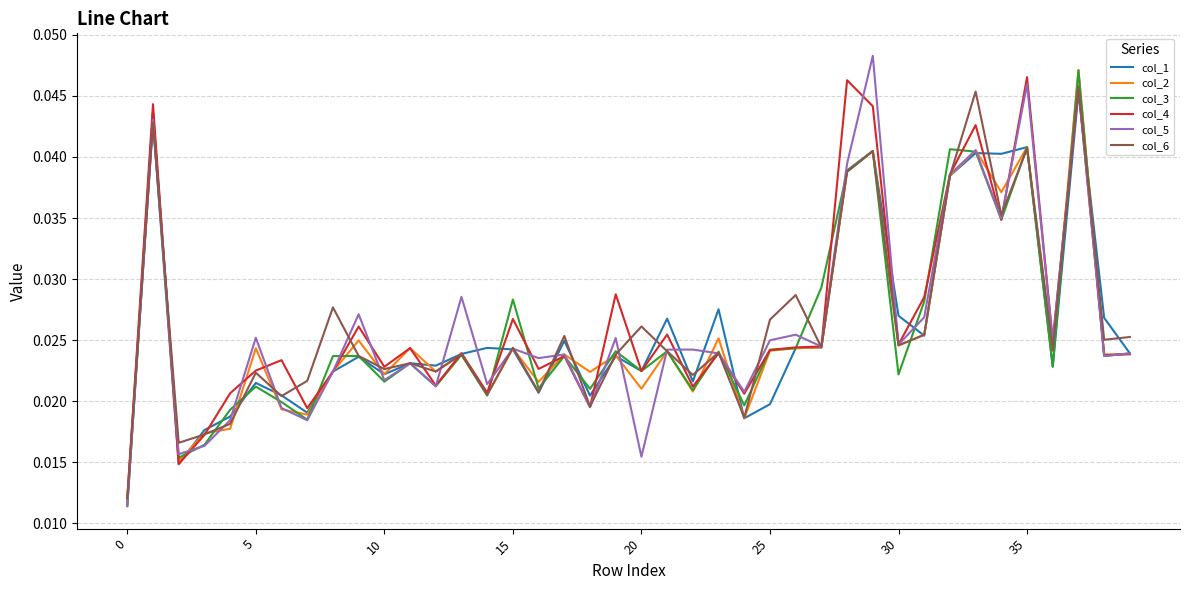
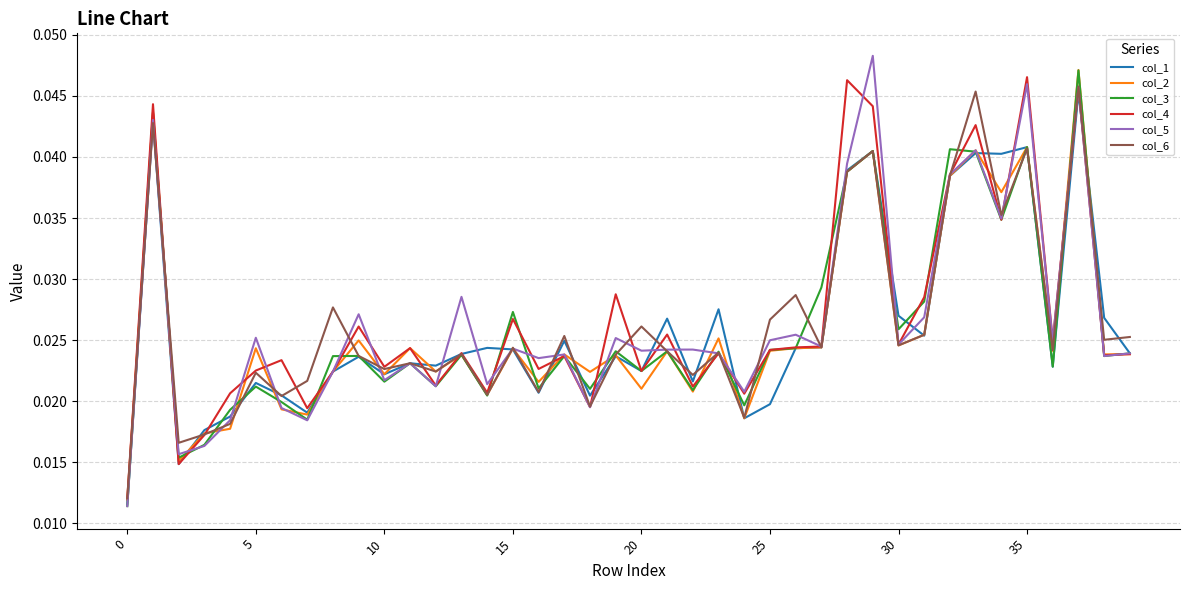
col_3, 15: 0.0283 -> 0.0273
col_5, 20: 0.0154 -> 0.0241
col_3, 30: 0.0222 -> 0.0259
